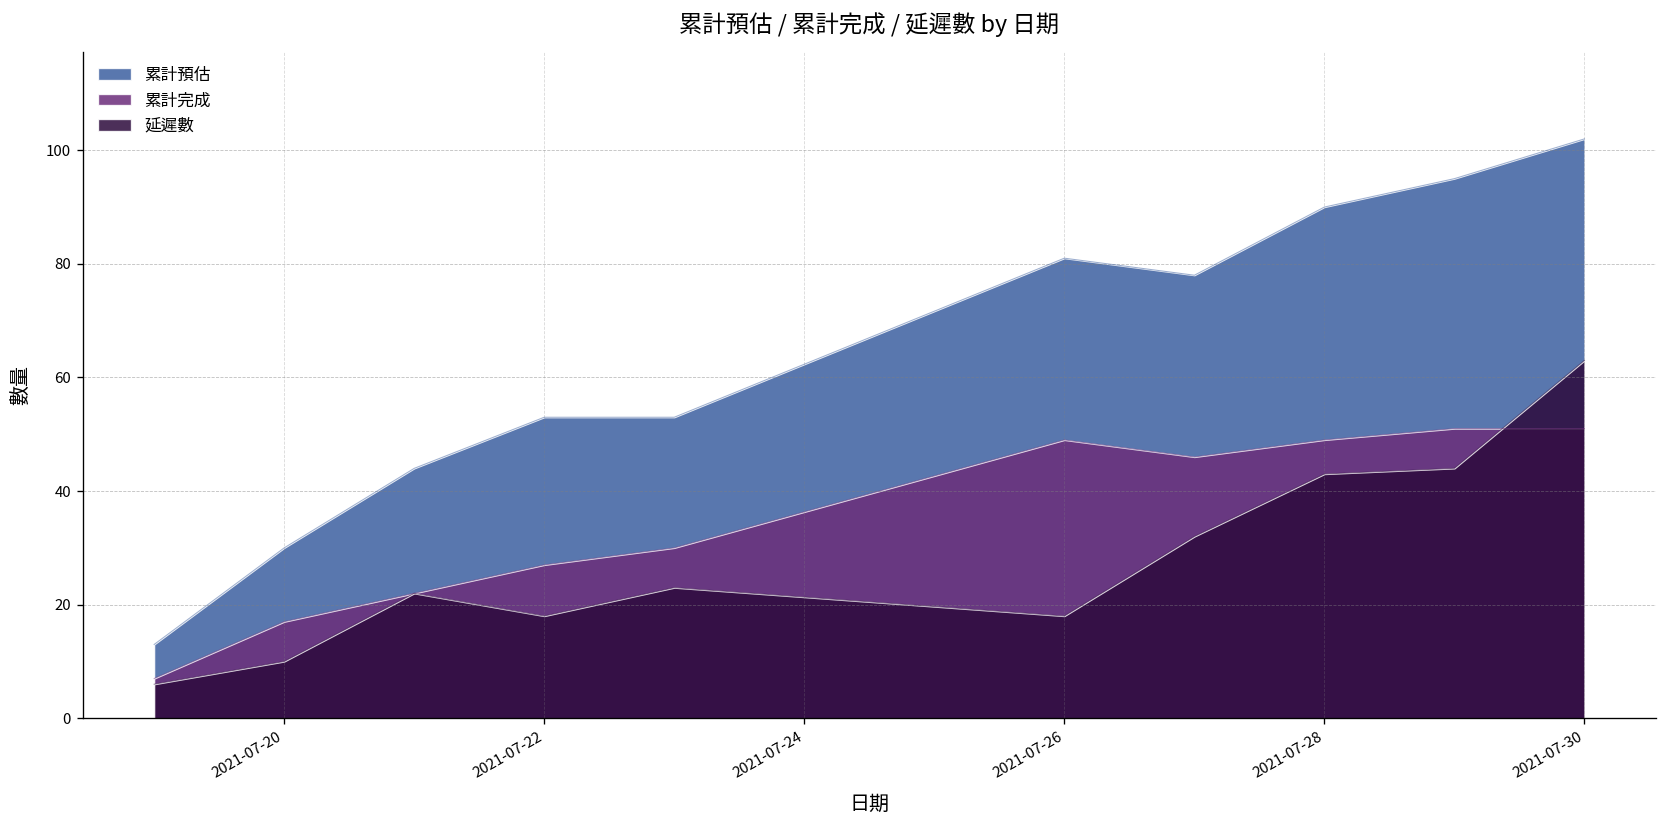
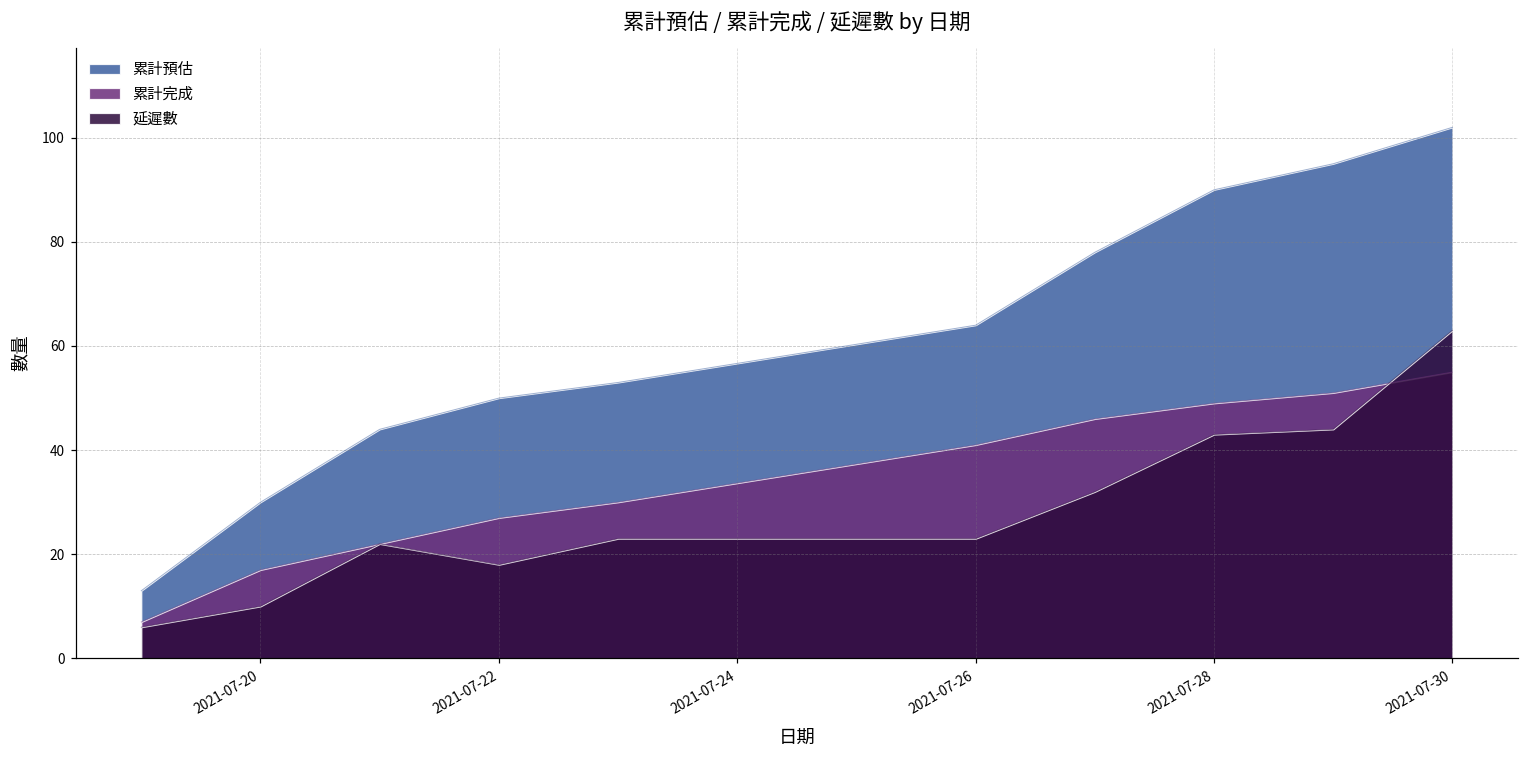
累計預估, 2021-07-22: 53 -> 50
累計預估, 2021-07-26: 81 -> 64
累計完成, 2021-07-26: 49 -> 41
延遲數, 2021-07-26: 18 -> 23
累計完成, 2021-07-30: 51 -> 55
